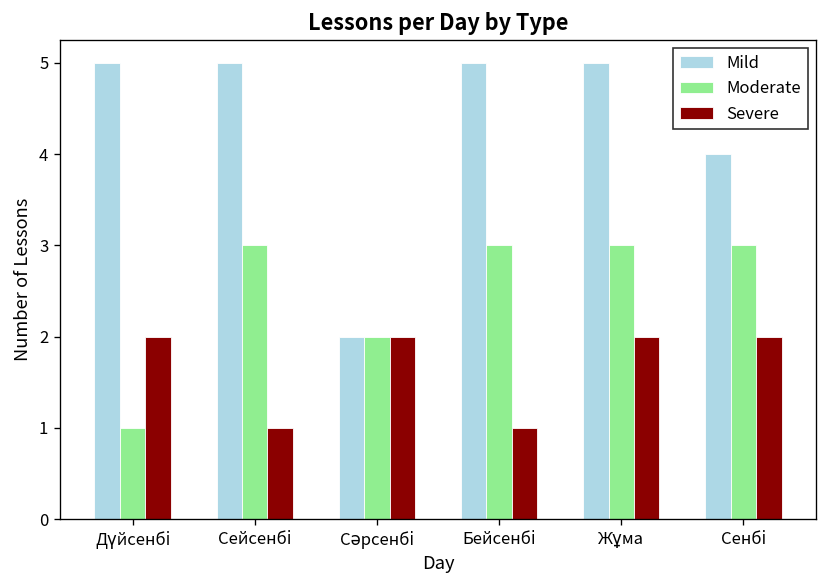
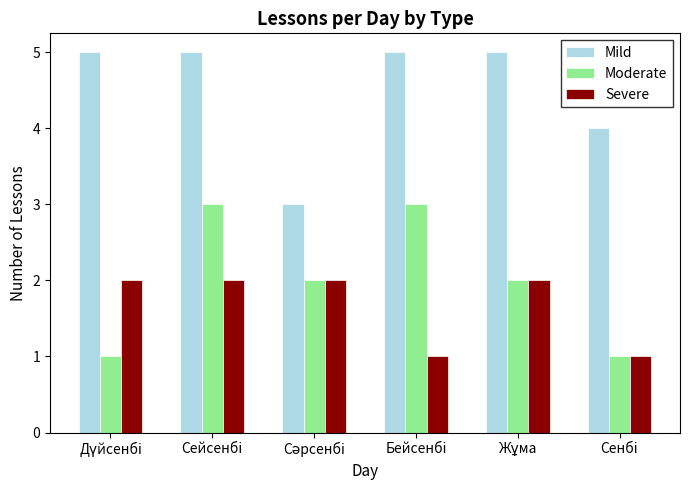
Severe, Сейсенбі: 1 -> 2
Mild, Сәрсенбі: 2 -> 3
Moderate, Жұма: 3 -> 2
Moderate, Сенбі: 3 -> 1
Severe, Сенбі: 2 -> 1
